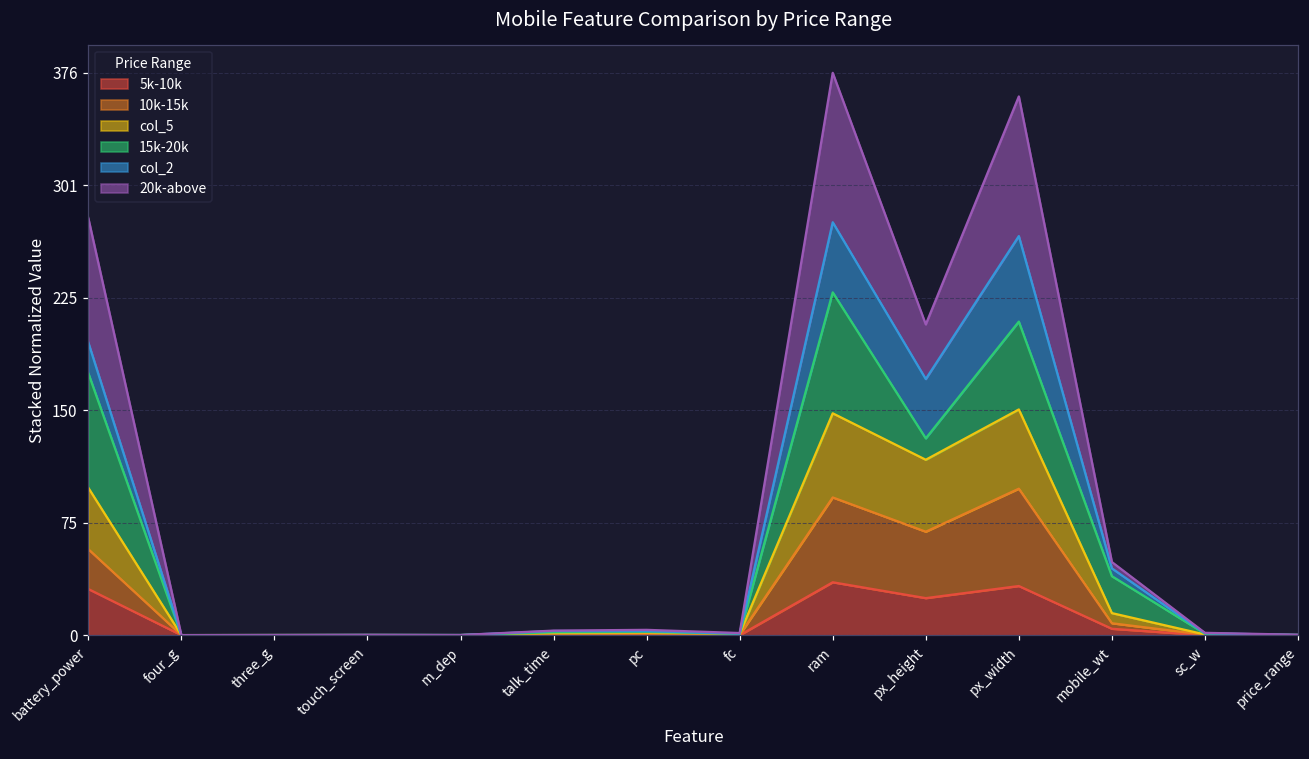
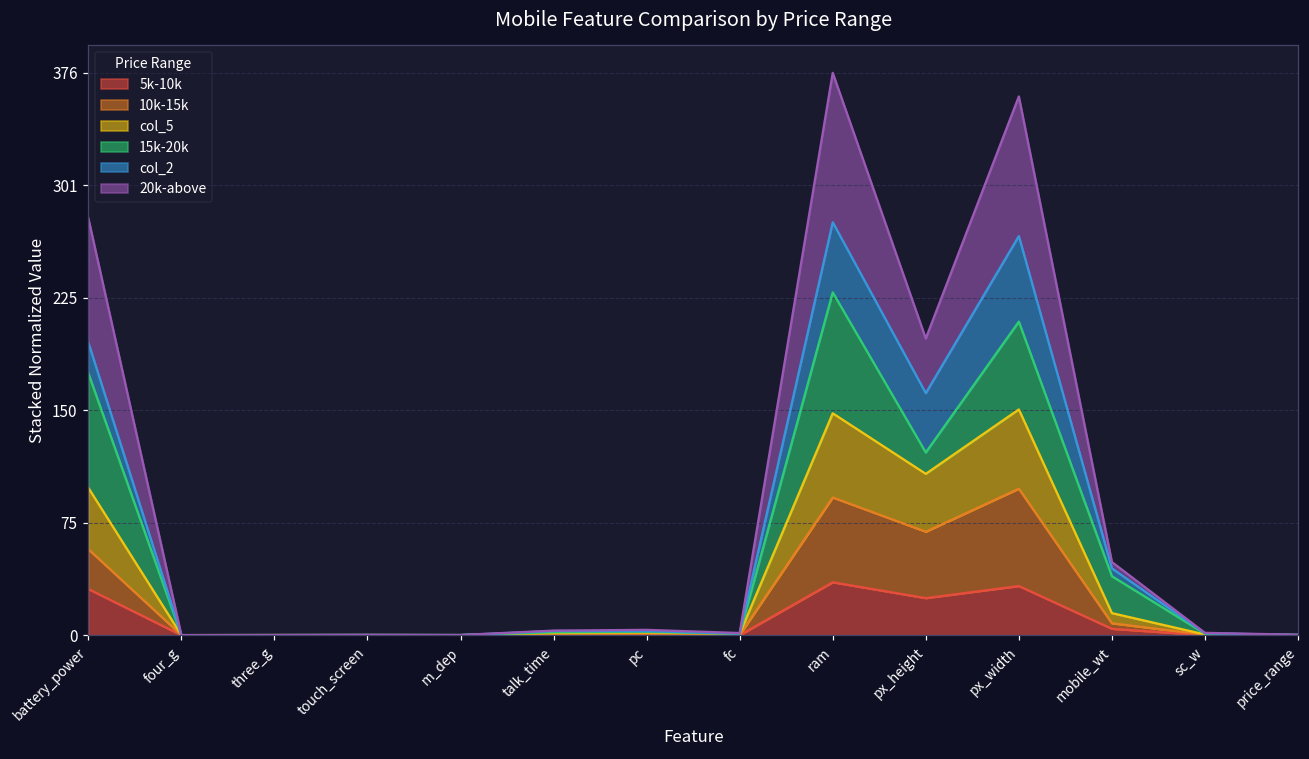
col_5, px_height: 48 -> 39
